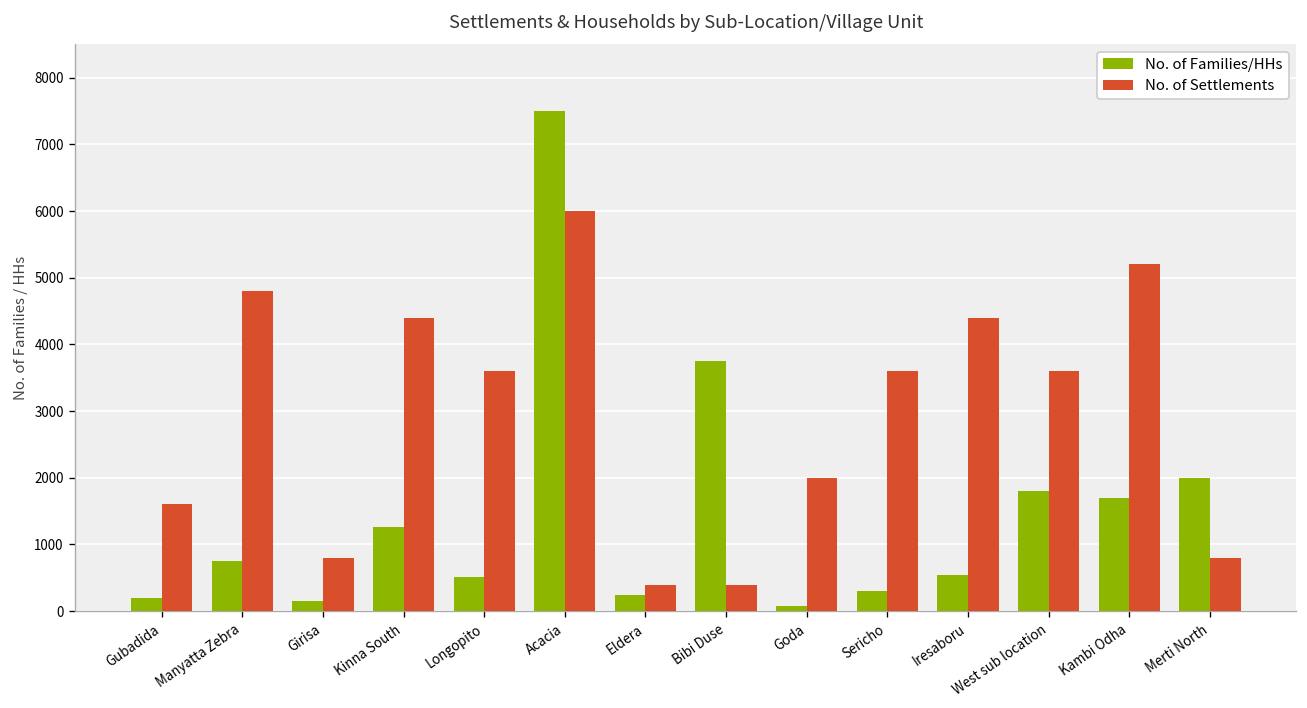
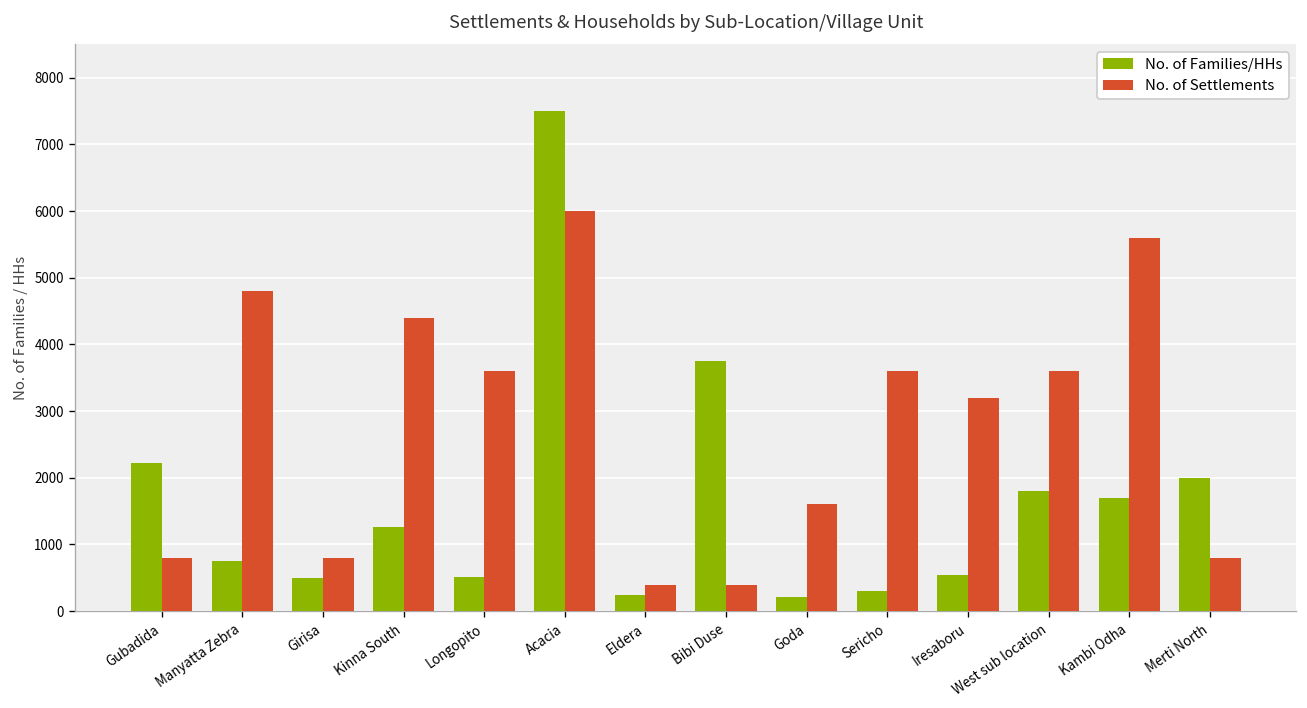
No. of Families/HHs, Gubadida: 200 -> 2200
No. of Settlements, Gubadida: 1600 -> 800
No. of Families/HHs, Girisa: 200 -> 500
No. of Families/HHs, Goda: 100 -> 200
No. of Settlements, Goda: 2000 -> 1600
No. of Settlements, Iresaboru: 4400 -> 3200
No. of Settlements, Kambi Odha: 5200 -> 5600
